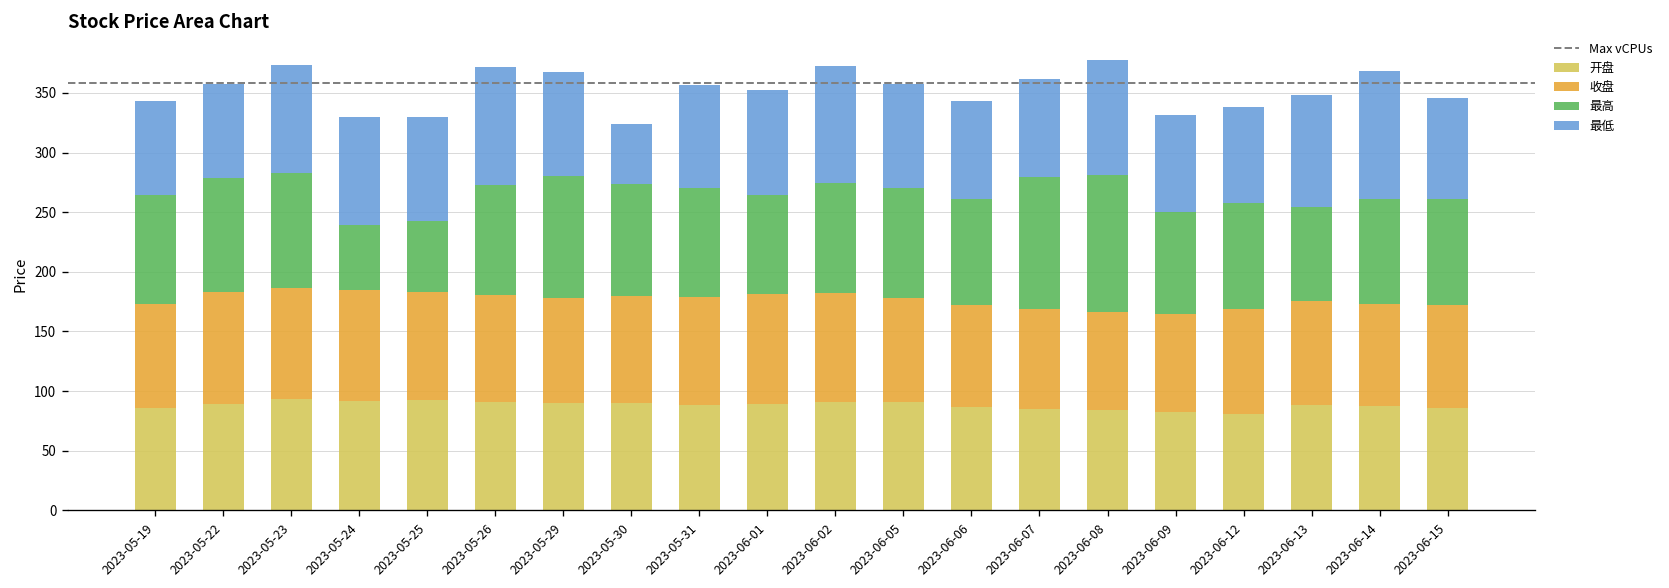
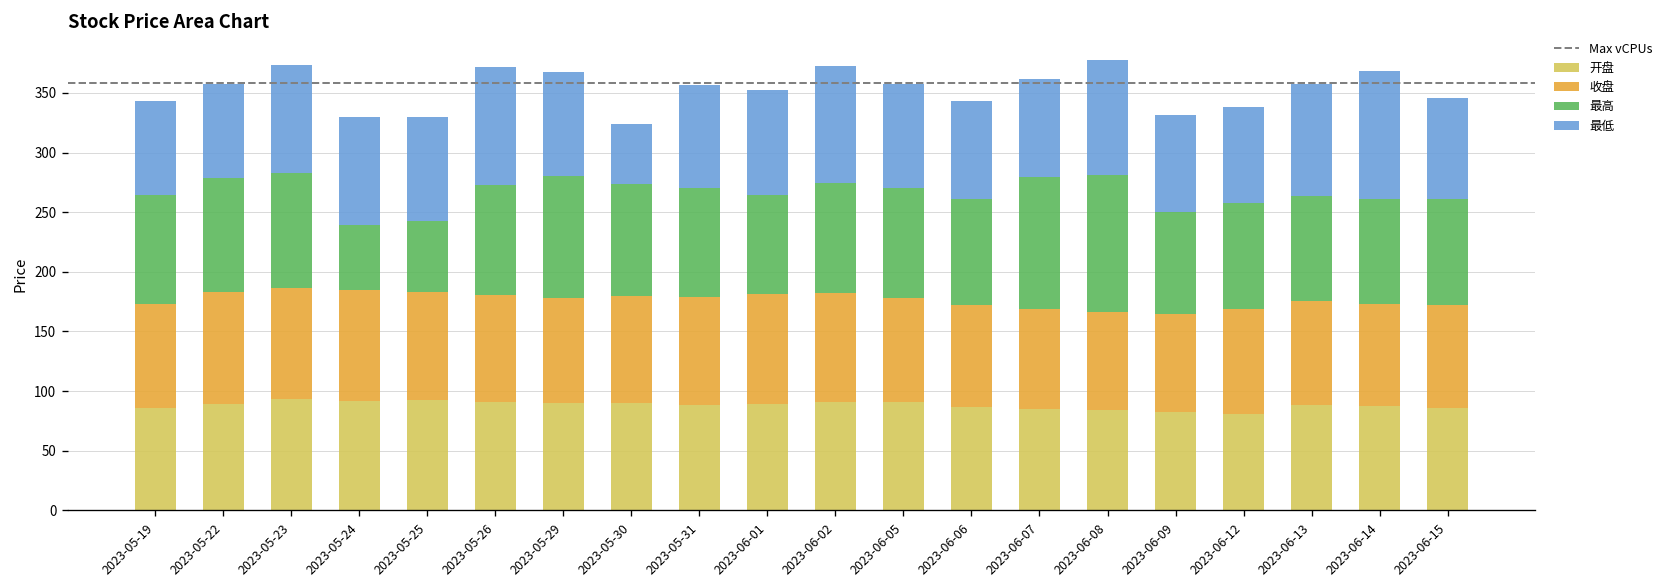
最高, 2023-06-13: 80 -> 90
